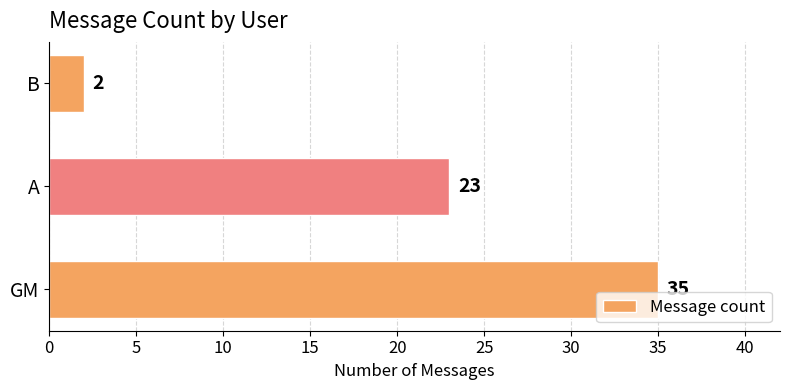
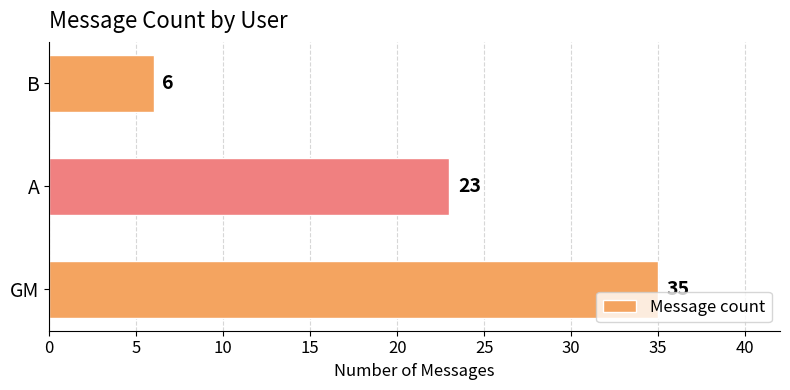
B: 2 -> 6
